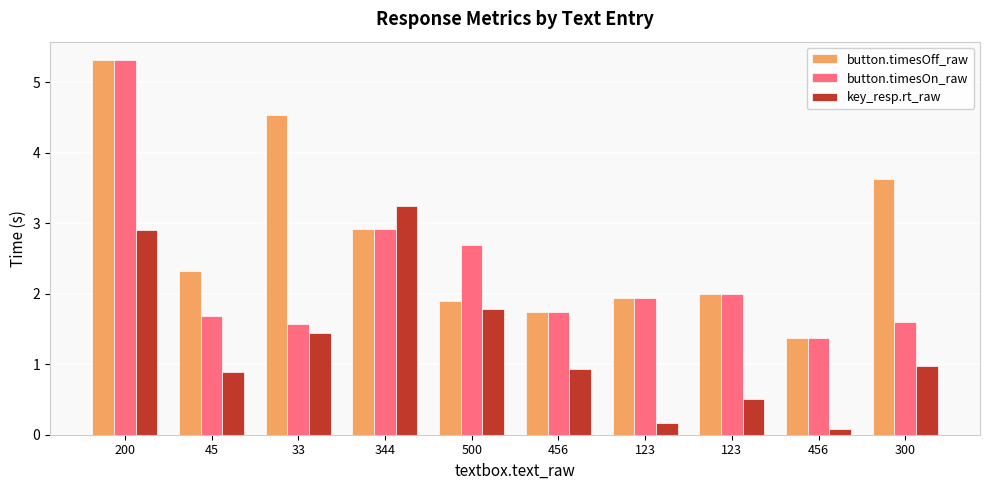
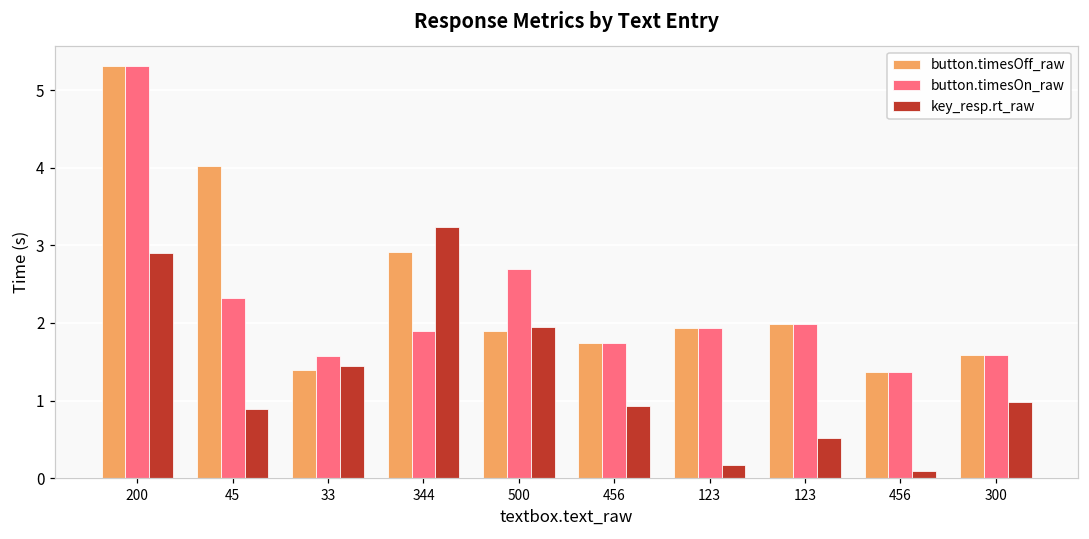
button.timesOff_raw, 45: 2.3 -> 4.0
button.timesOn_raw, 45: 1.7 -> 2.3
button.timesOff_raw, 33: 4.5 -> 1.4
button.timesOn_raw, 344: 2.9 -> 1.9
key_resp.rt_raw, 500: 1.8 -> 2.0
button.timesOff_raw, 300: 3.6 -> 1.6
